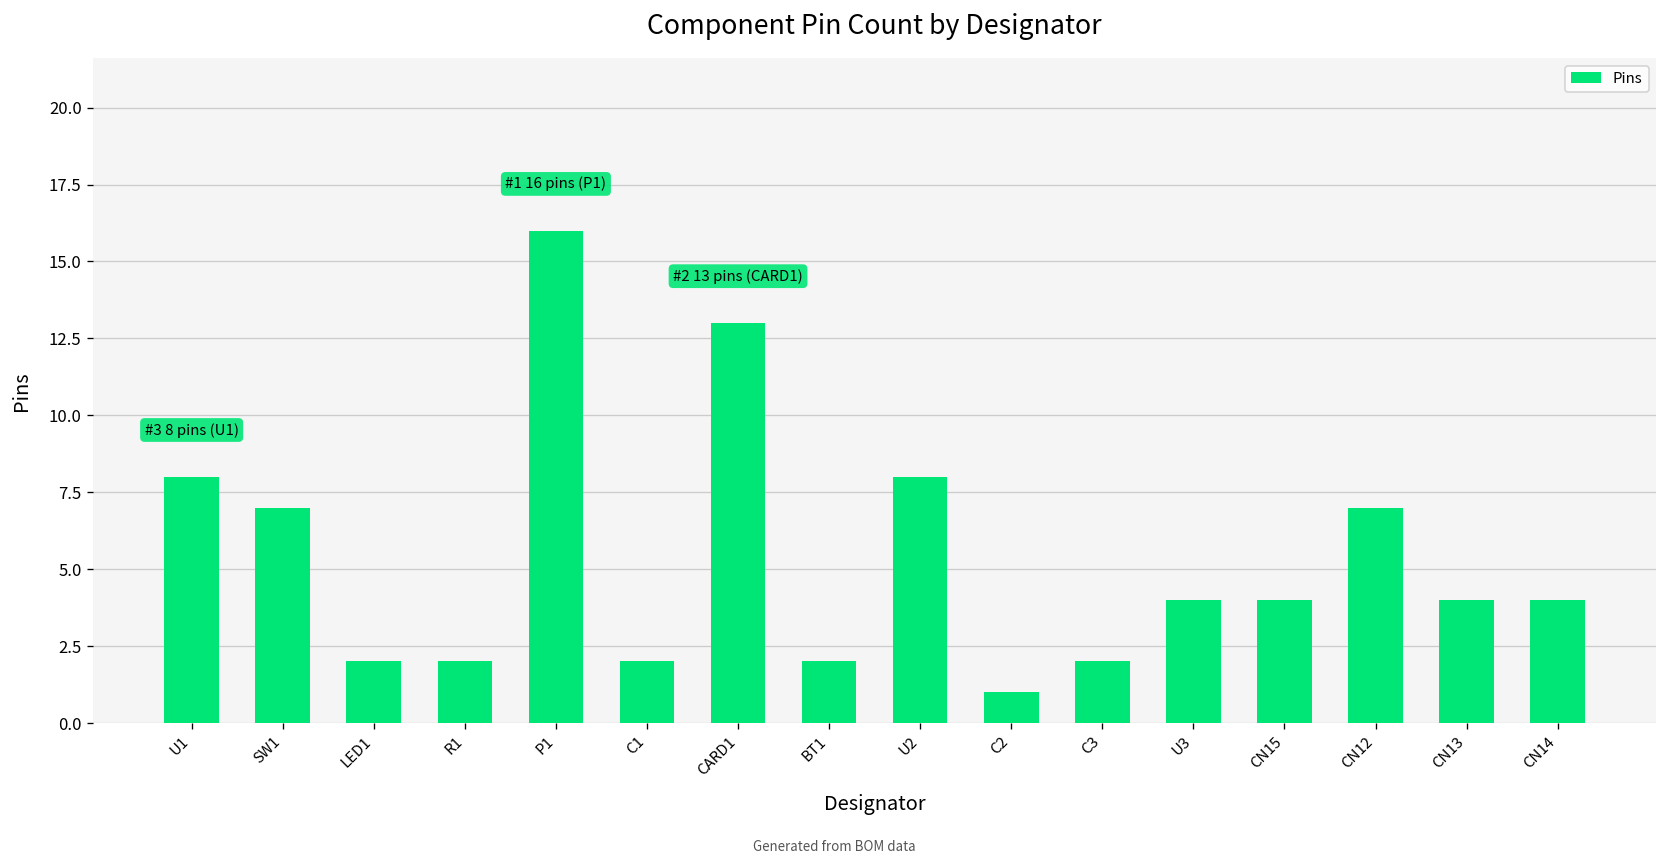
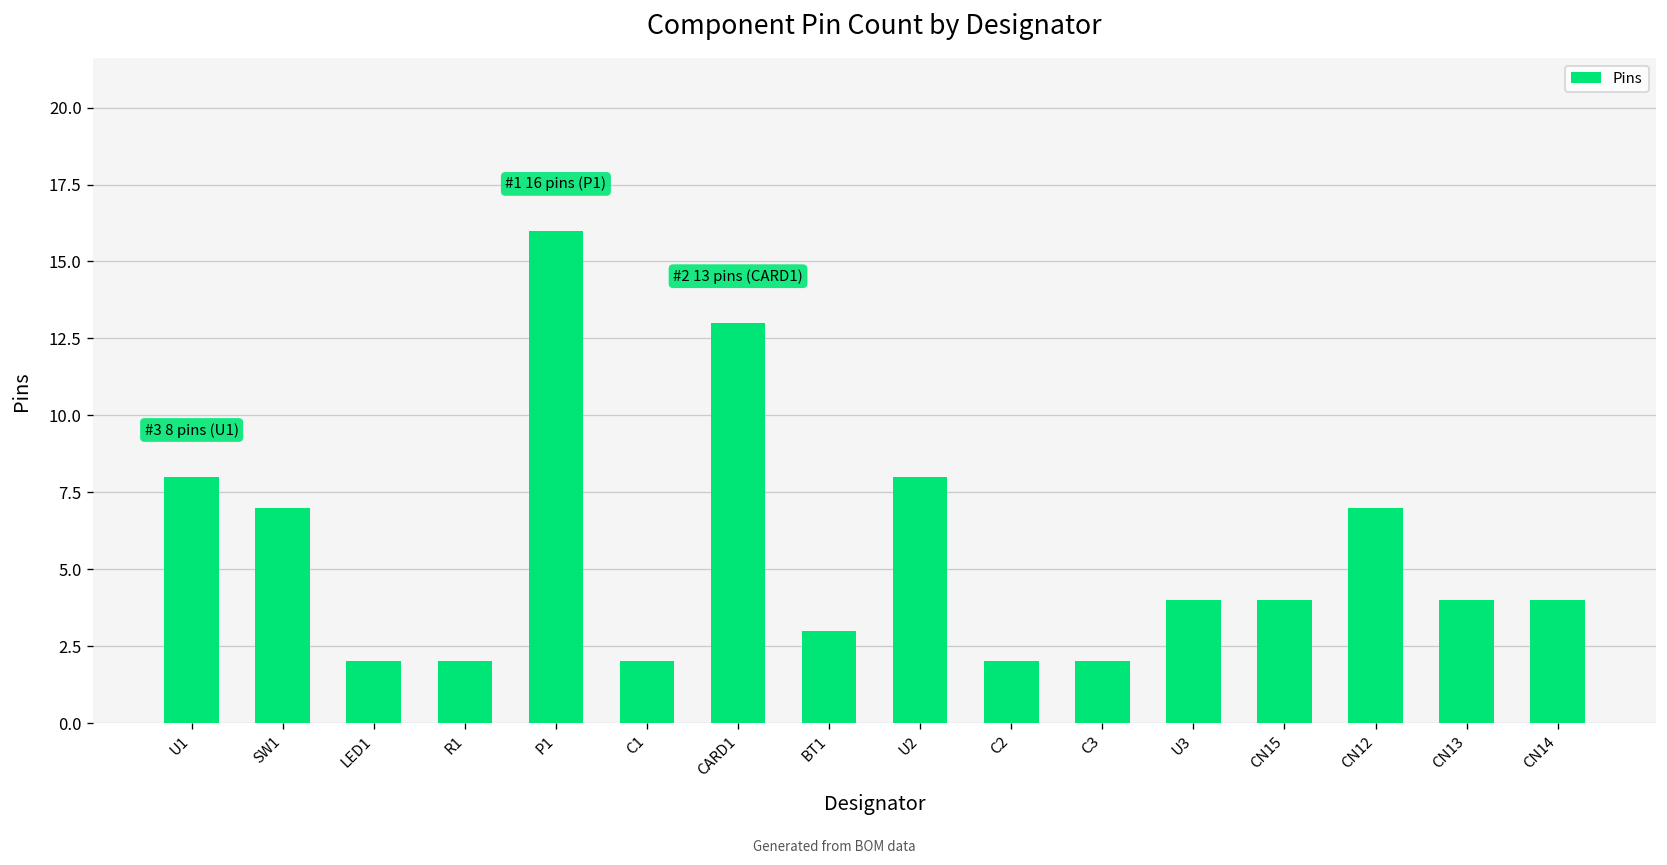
BT1: 2 -> 3
C2: 1 -> 2
